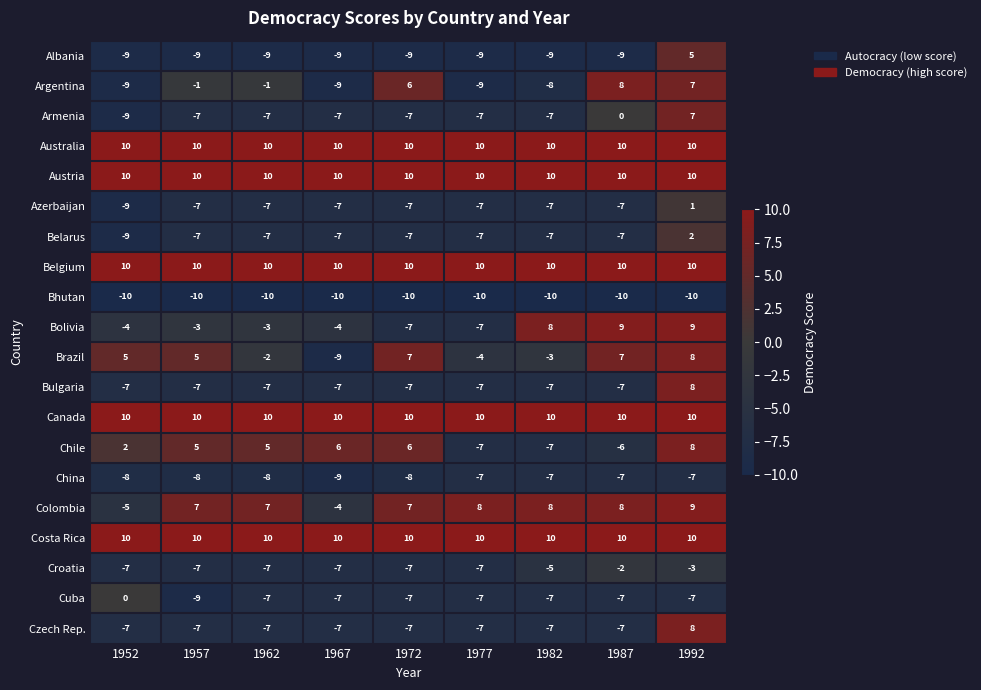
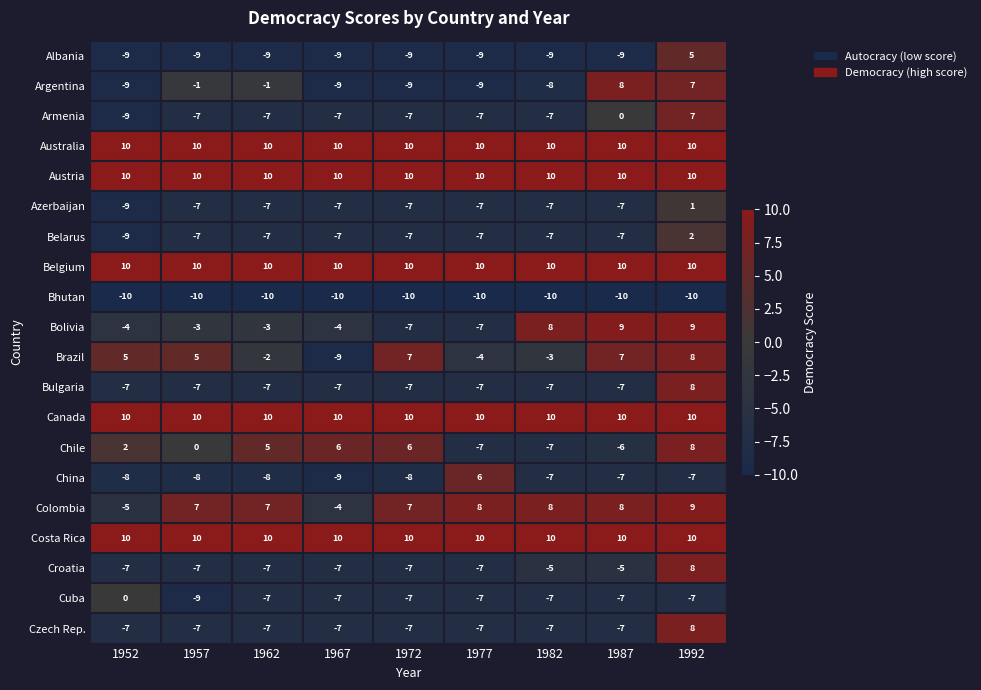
Argentina, 1972: 6 -> -9
Chile, 1957: 5 -> 0
China, 1977: -7 -> 6
Croatia, 1987: -2 -> -5
Croatia, 1992: -3 -> 8
